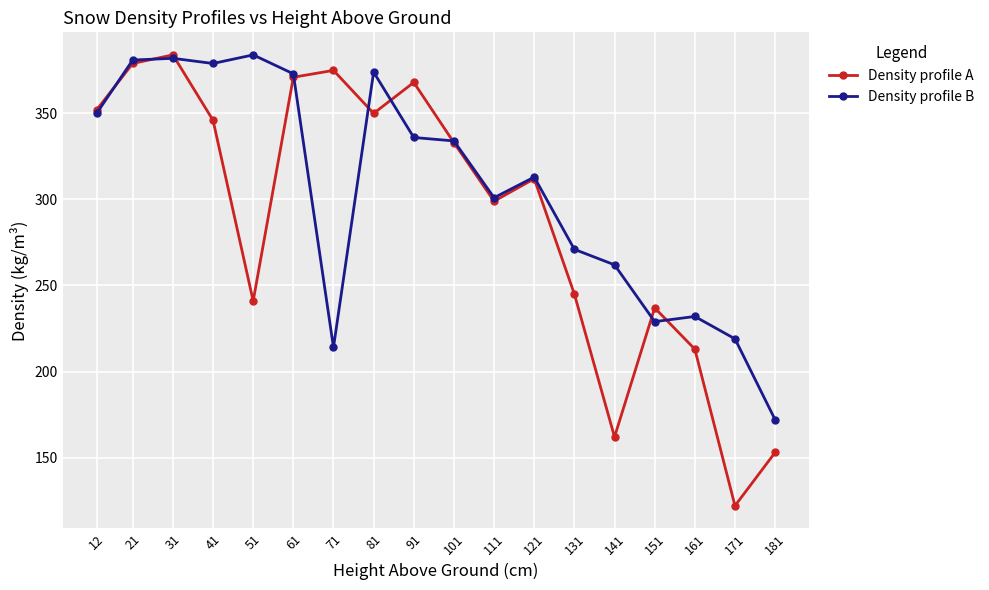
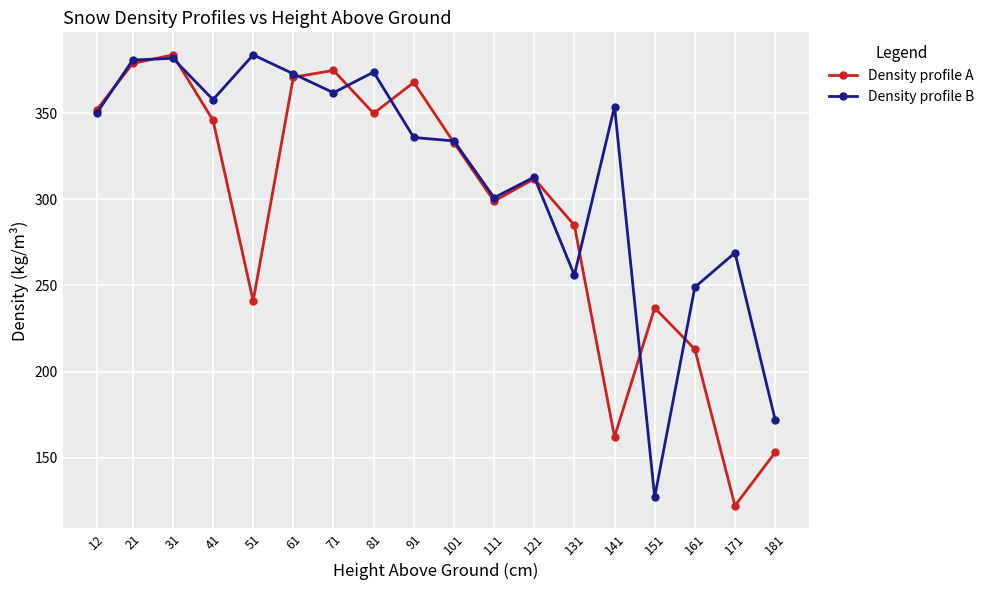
Density profile B, 41: 379 -> 358
Density profile B, 71: 214 -> 362
Density profile A, 131: 245 -> 285
Density profile B, 131: 271 -> 256
Density profile B, 141: 262 -> 354
Density profile B, 151: 229 -> 127
Density profile B, 161: 232 -> 249
Density profile B, 171: 219 -> 269
